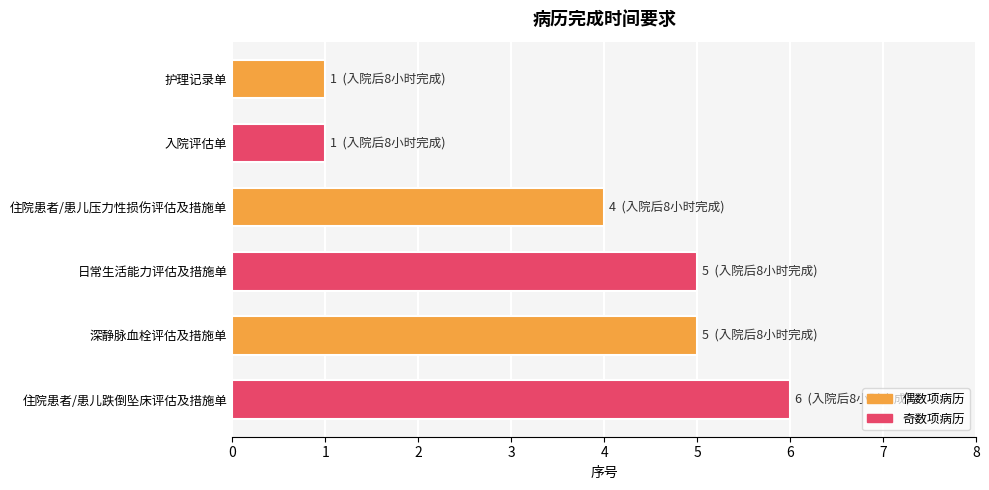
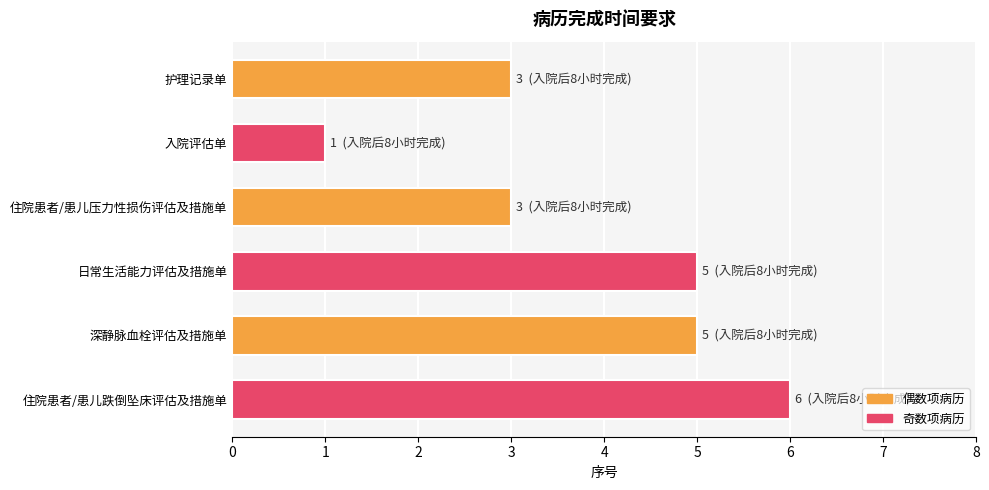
护理记录单: 1 -> 3
住院患者/患儿压力性损伤评估及措施单: 4 -> 3
